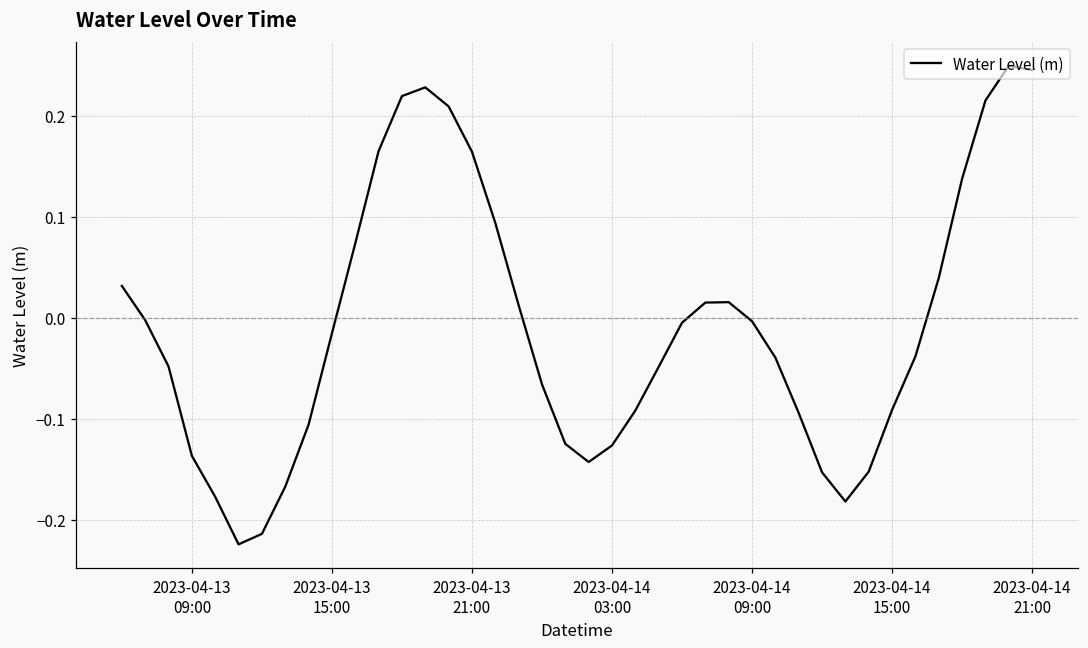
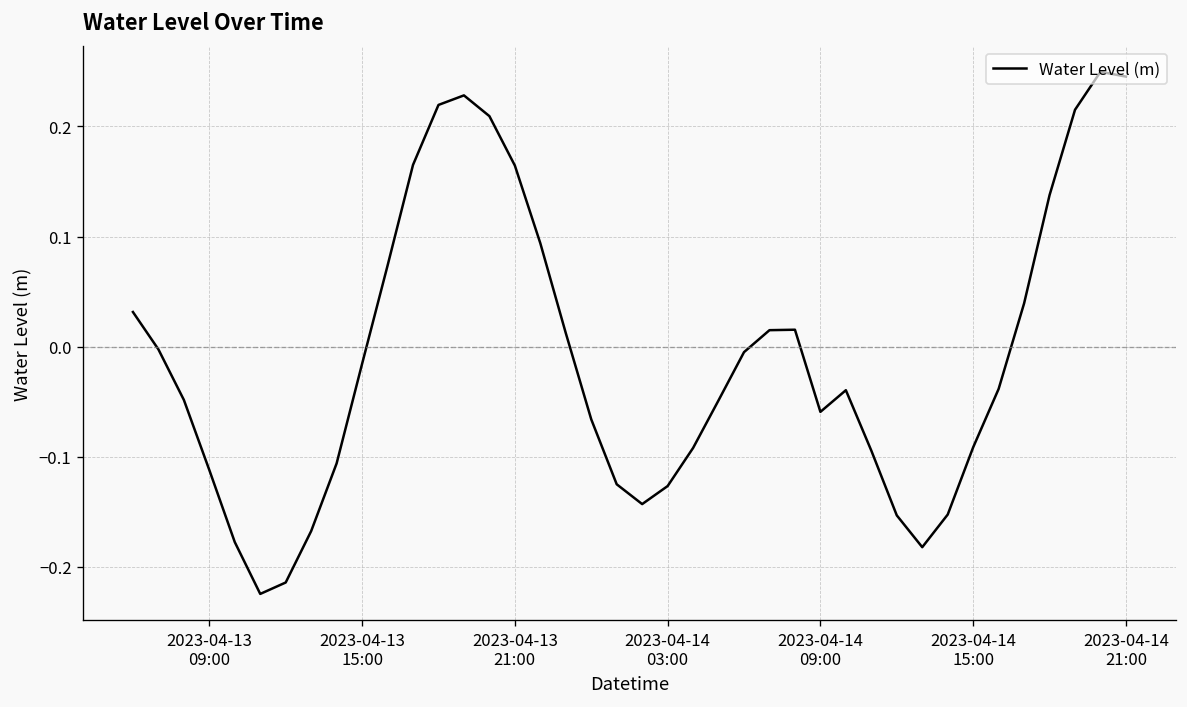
2023-04-13 09:00: -0.14 -> -0.11
2023-04-14 09:00: 0.00 -> -0.06
